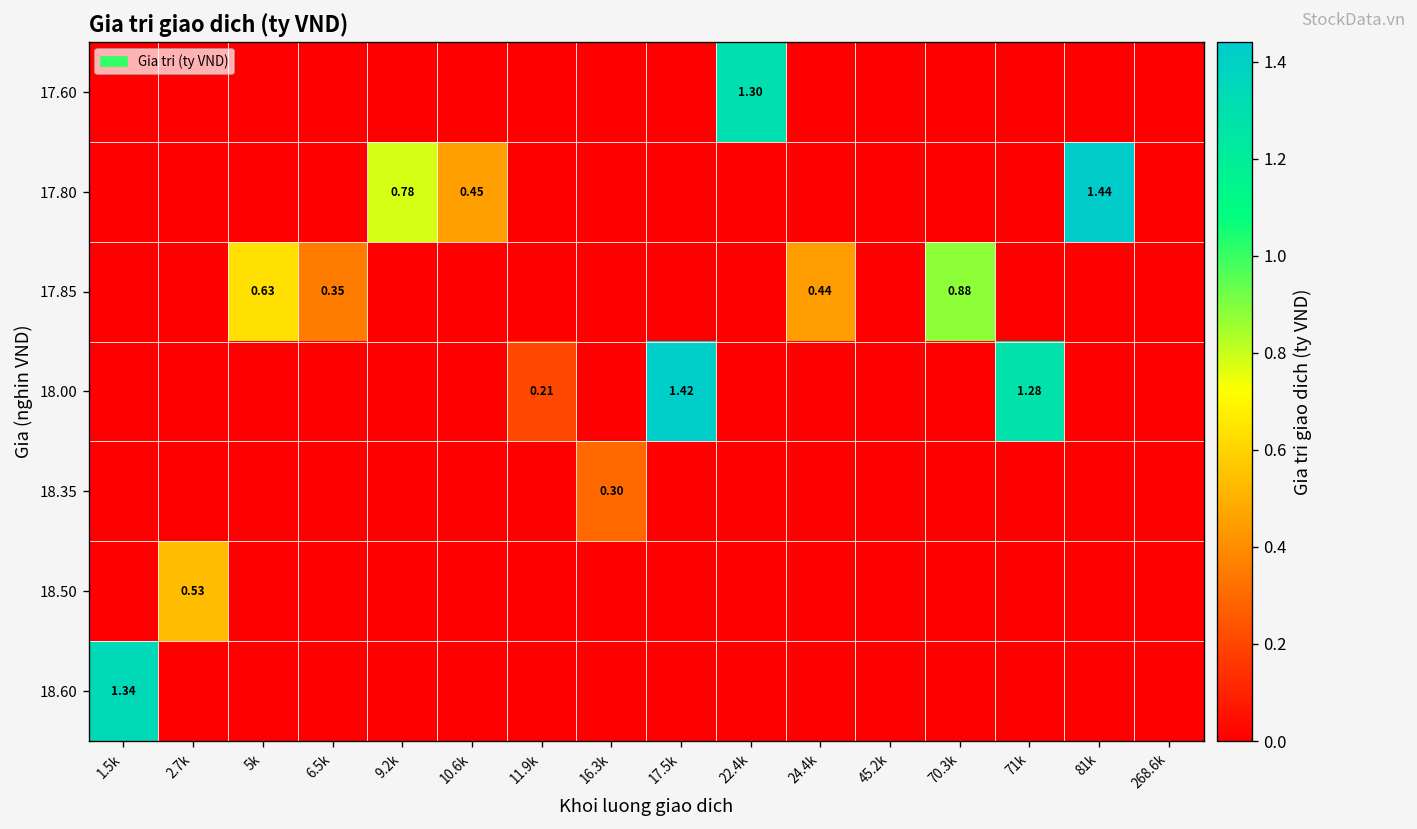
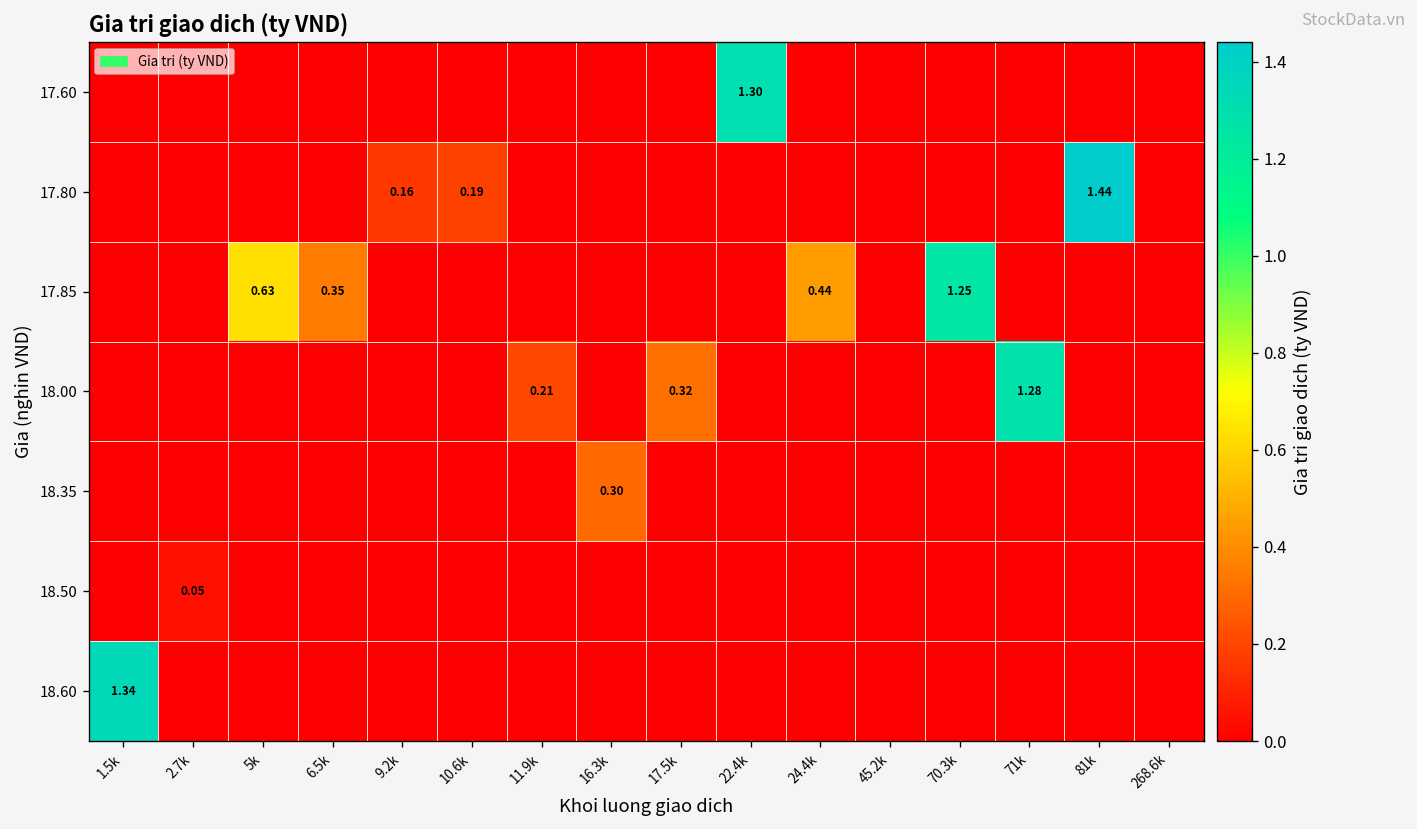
17.80, 9.2k: 0.78 -> 0.16
17.80, 10.6k: 0.45 -> 0.19
17.85, 70.3k: 0.88 -> 1.25
18.00, 17.5k: 1.42 -> 0.32
18.50, 2.7k: 0.53 -> 0.05
